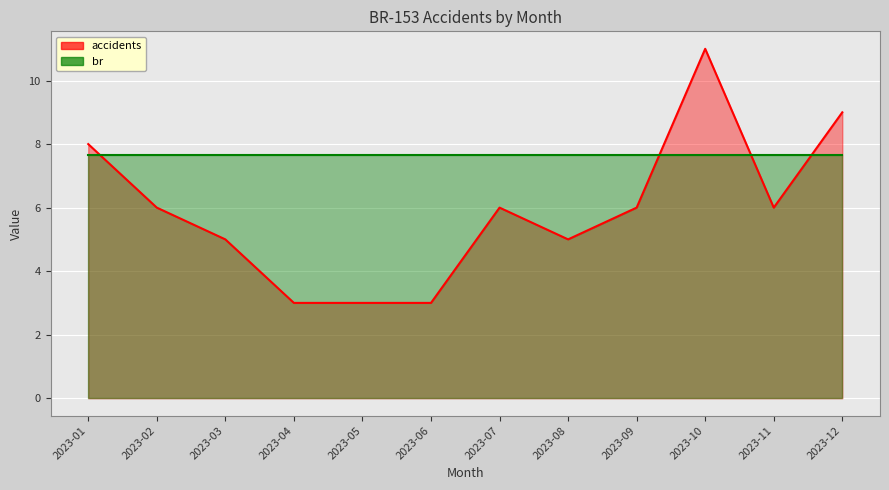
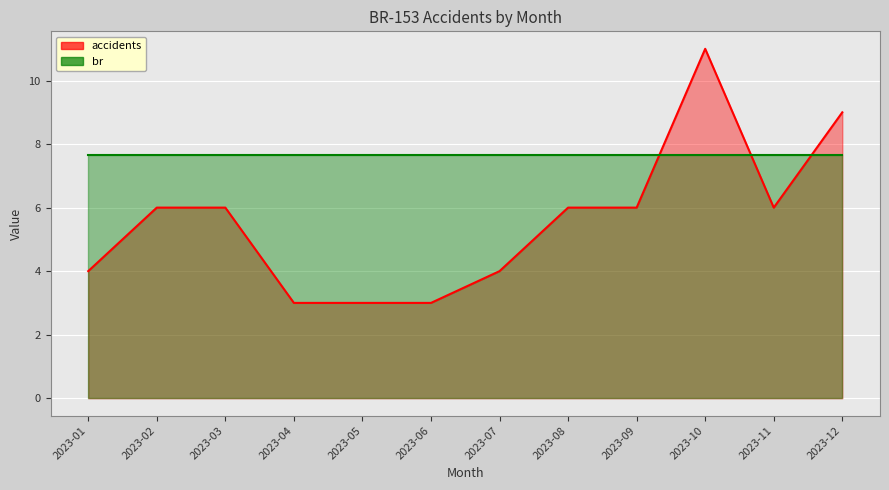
accidents, 2023-01: 8 -> 4
accidents, 2023-03: 5 -> 6
accidents, 2023-07: 6 -> 4
accidents, 2023-08: 5 -> 6
